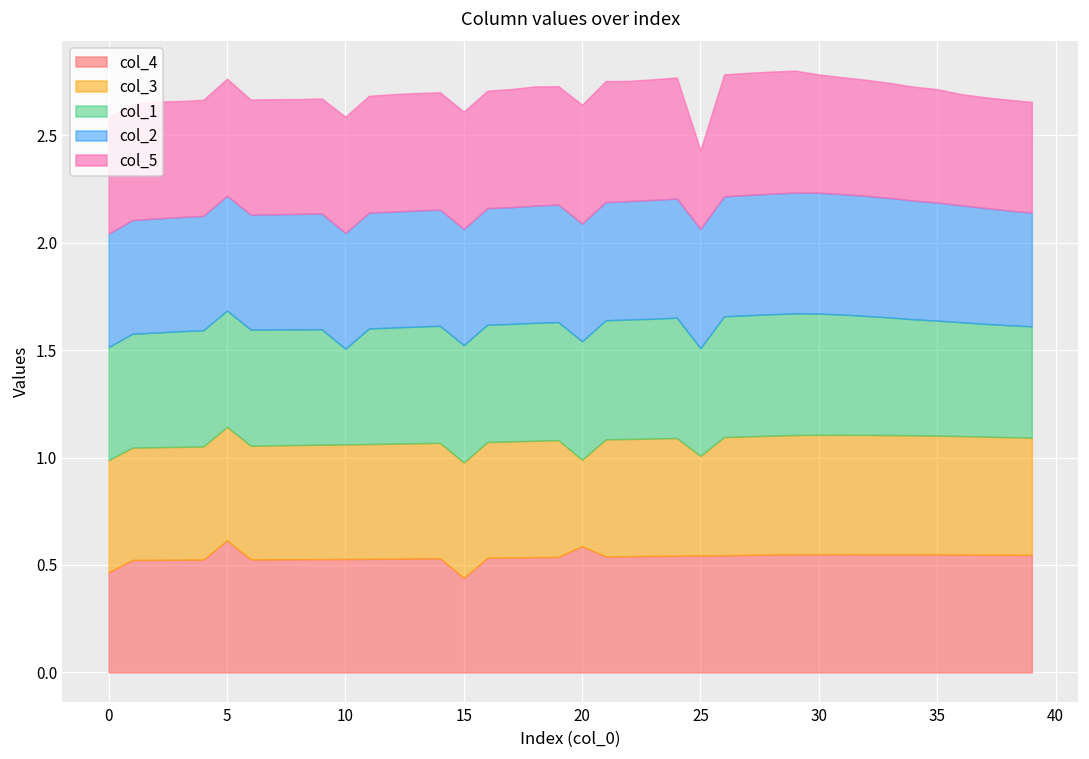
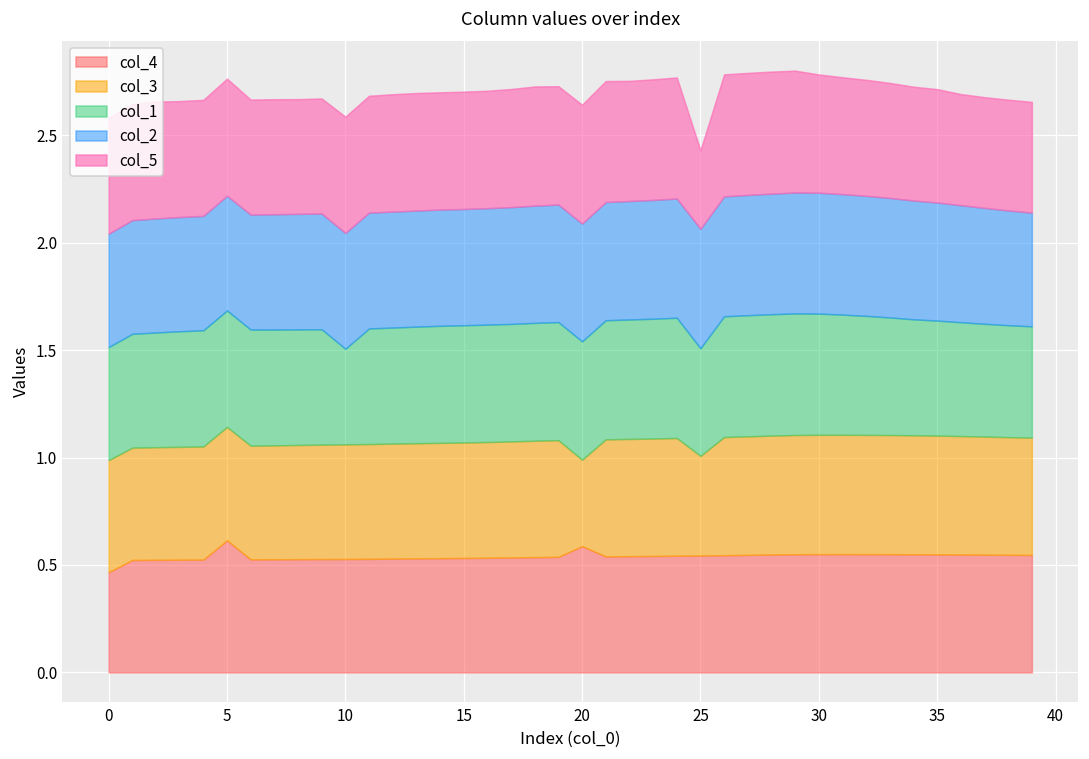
col_4, 15: 0.44 -> 0.53
